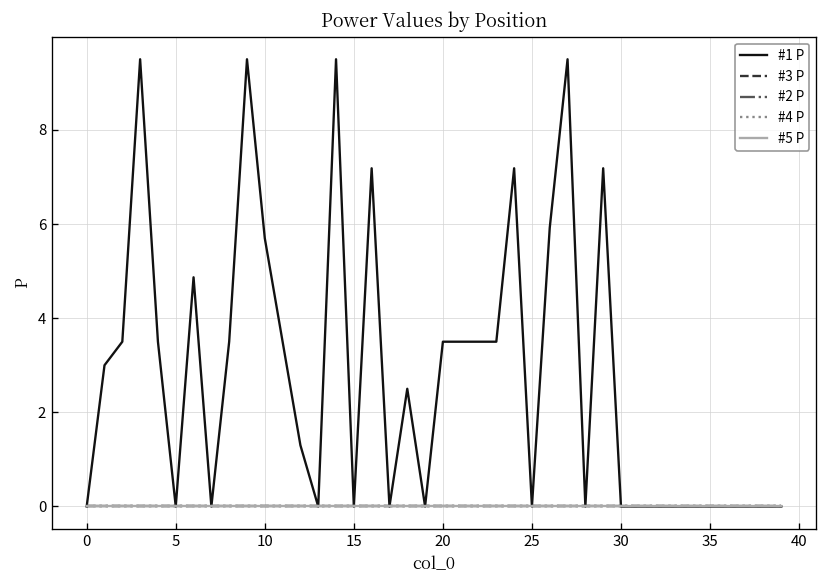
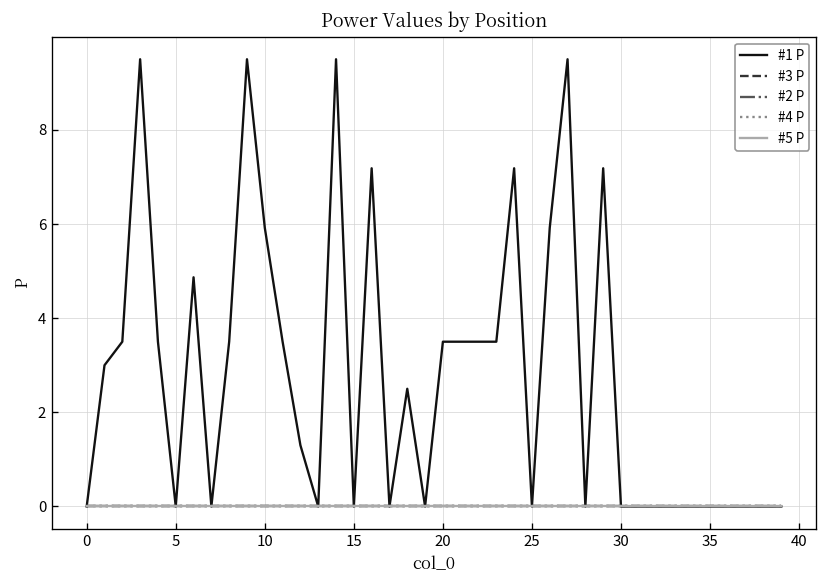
#1 P, 10: 5.7 -> 5.9
